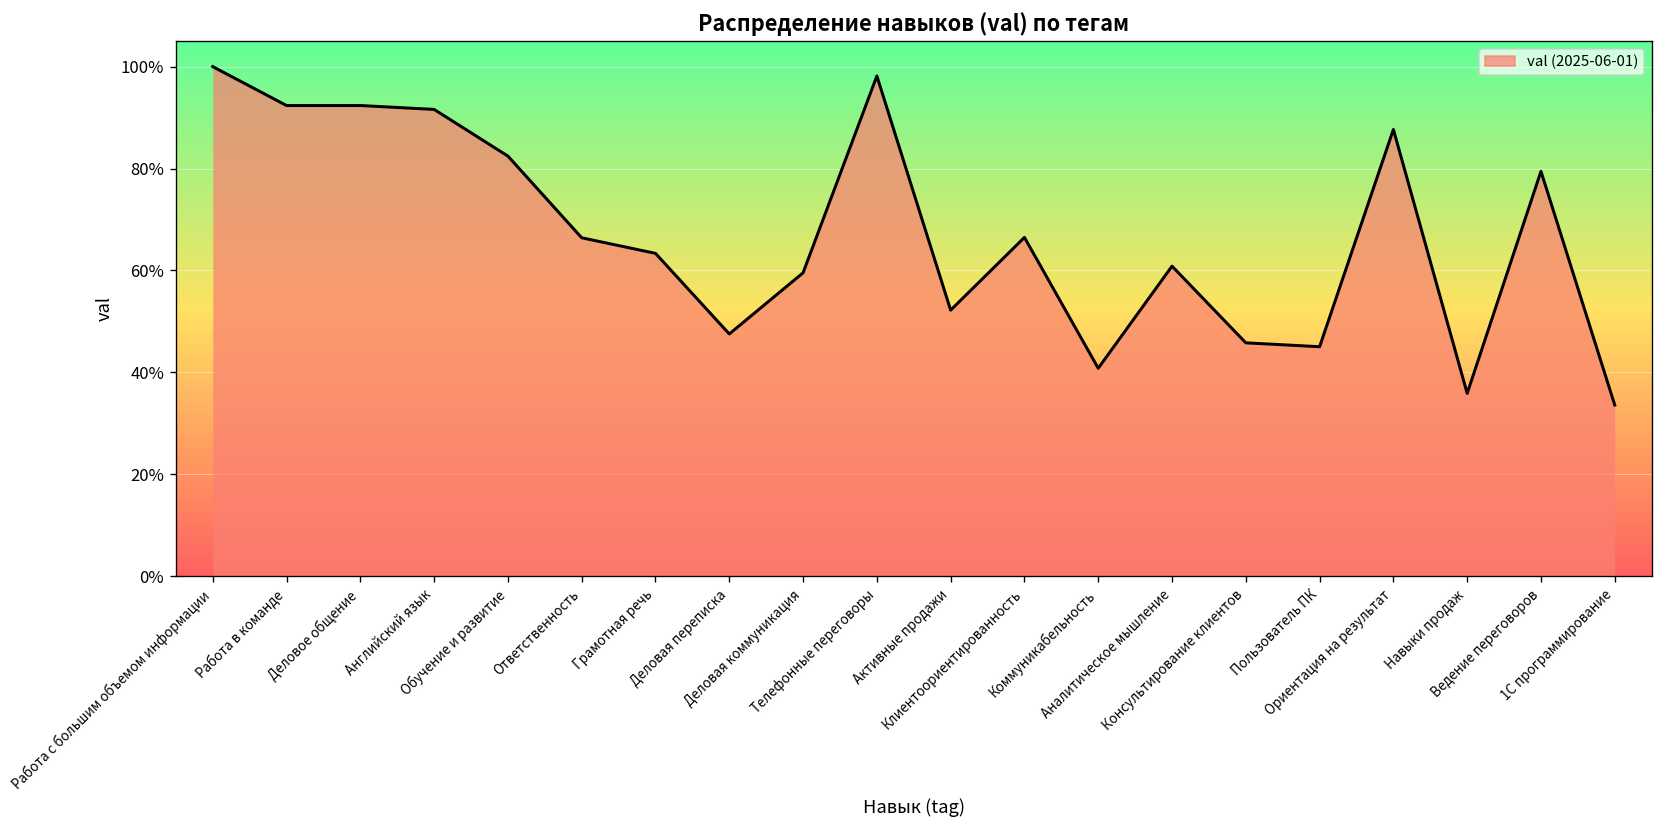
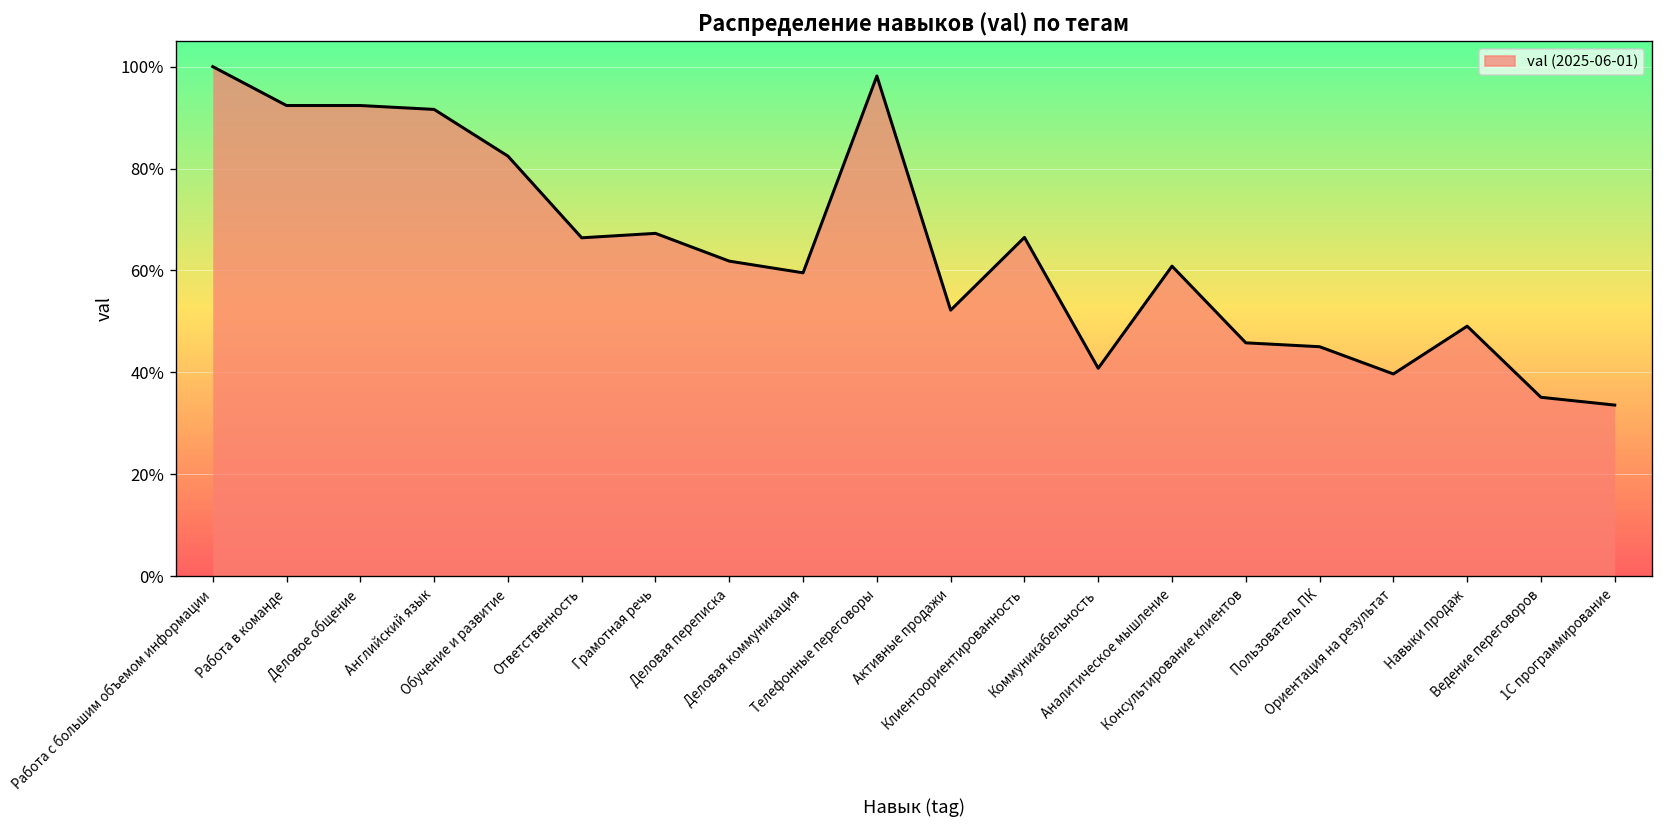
Грамотная речь: 63% -> 67%
Деловая переписка: 48% -> 62%
Ориентация на результат: 88% -> 40%
Навыки продаж: 36% -> 49%
Ведение переговоров: 79% -> 35%
